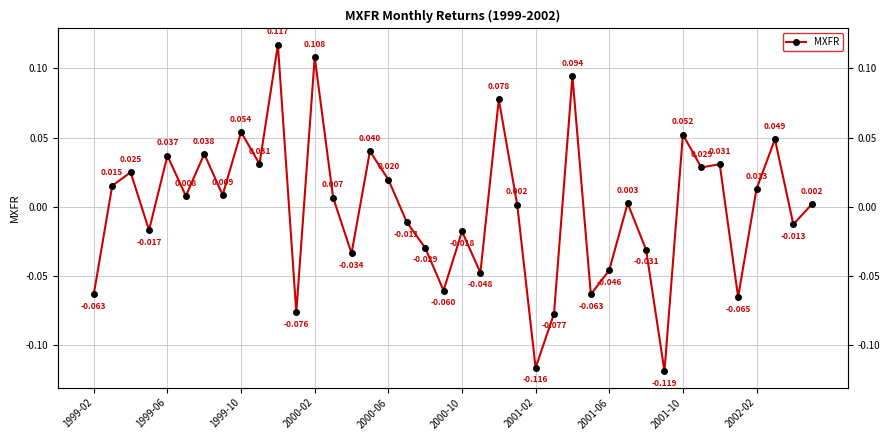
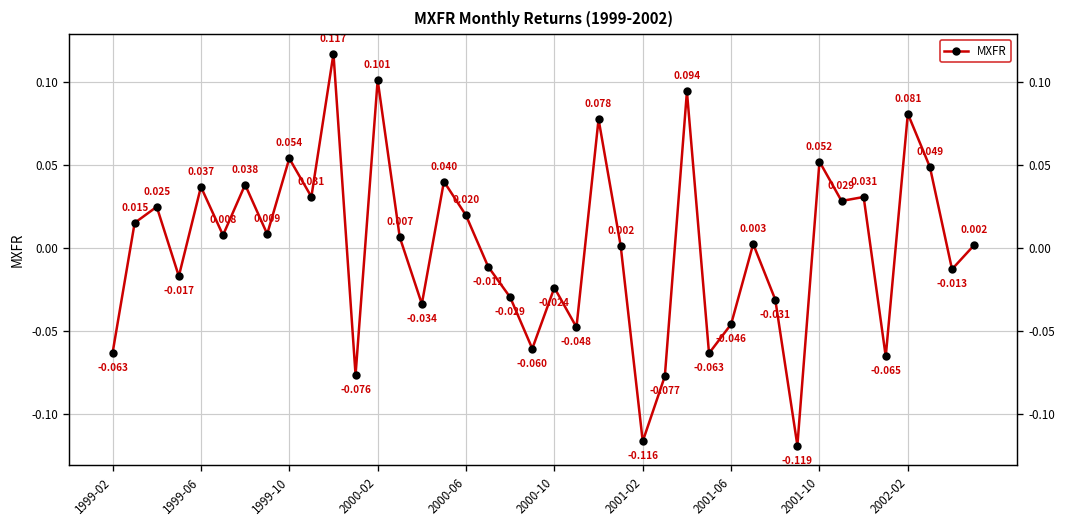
2000-02: 0.108 -> 0.101
2000-10: -0.018 -> -0.024
2002-02: 0.013 -> 0.081
